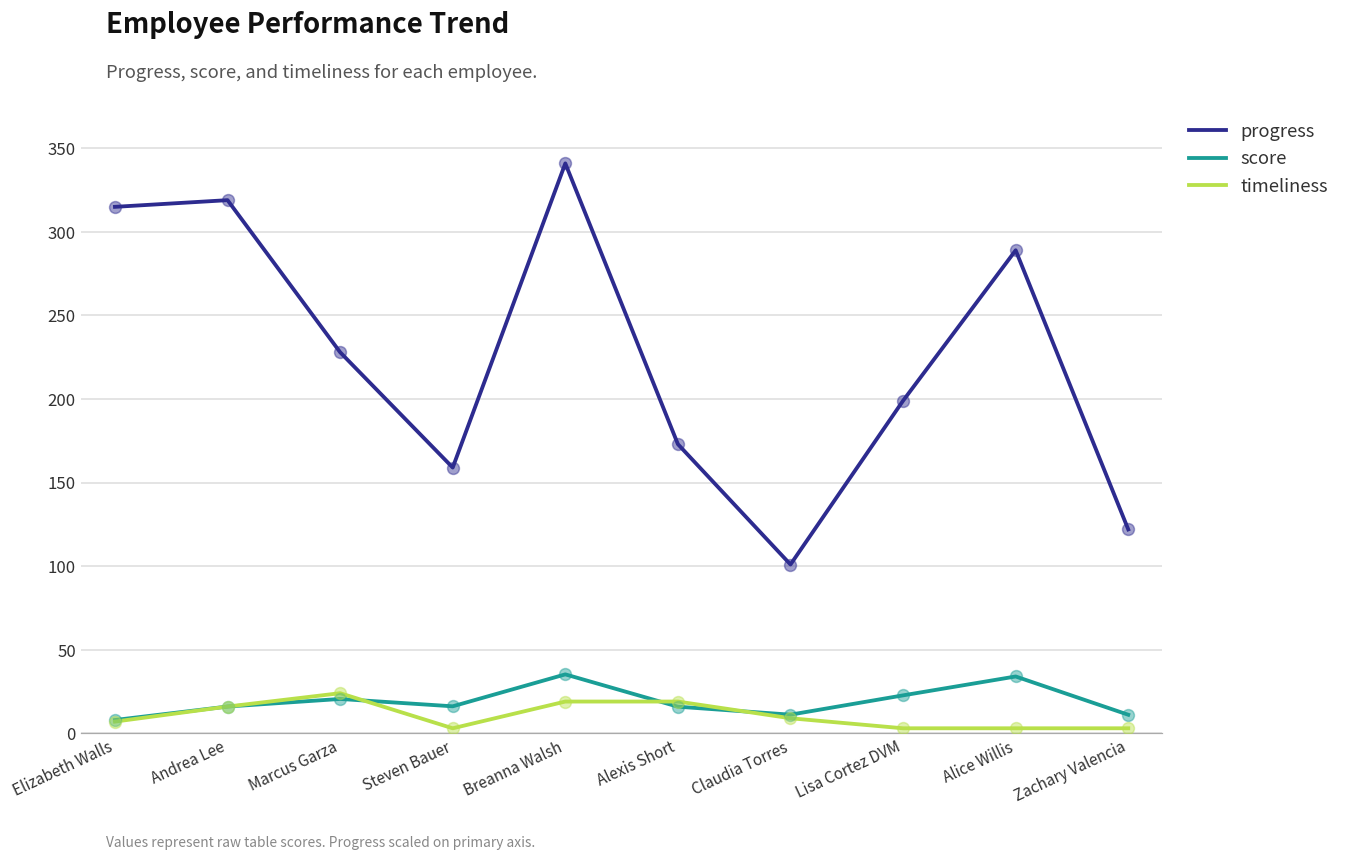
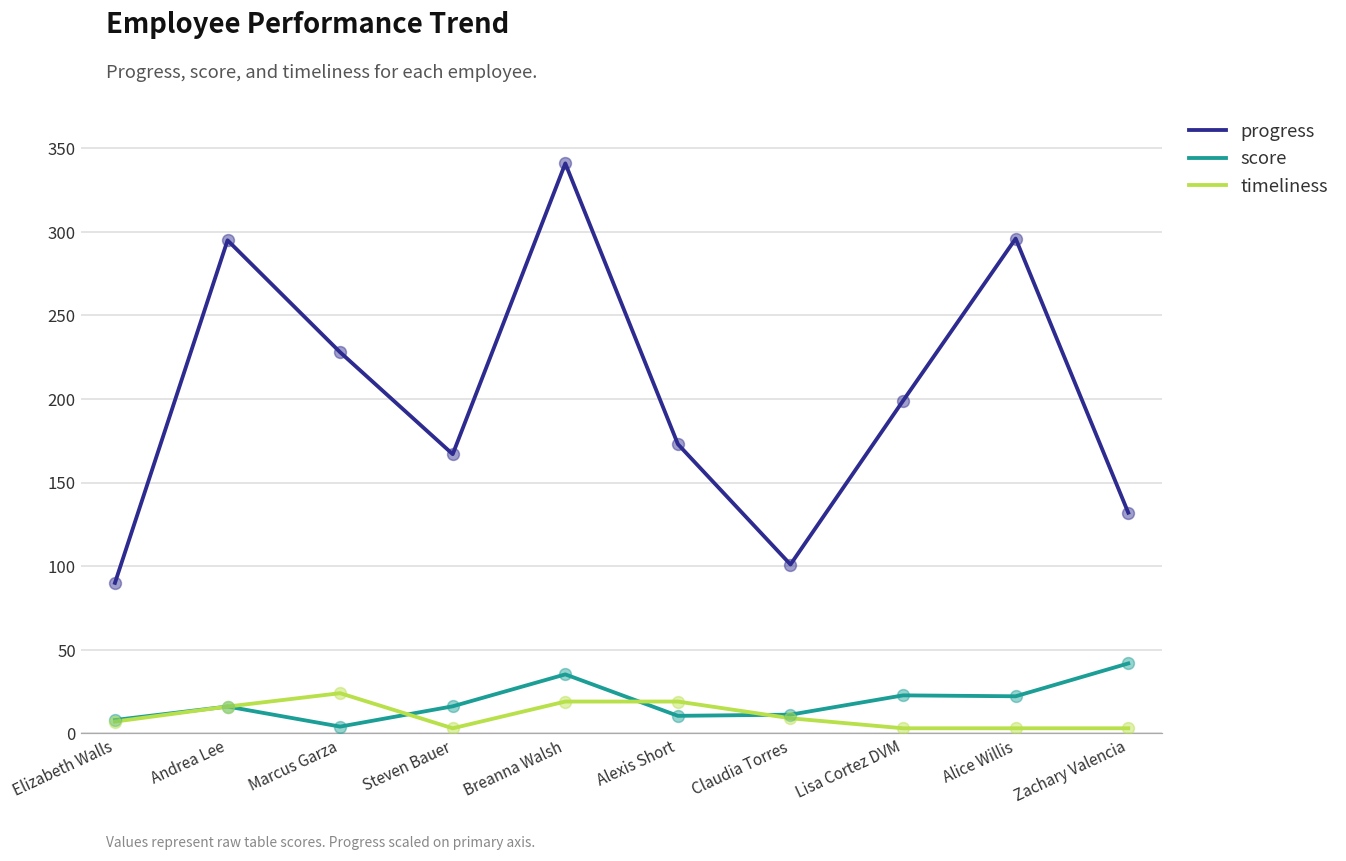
progress, Elizabeth Walls: 315 -> 90
progress, Andrea Lee: 319 -> 295
score, Marcus Garza: 21 -> 4
progress, Steven Bauer: 159 -> 167
score, Alexis Short: 16 -> 10
progress, Alice Willis: 289 -> 296
score, Alice Willis: 34 -> 22
progress, Zachary Valencia: 122 -> 132
score, Zachary Valencia: 11 -> 42
